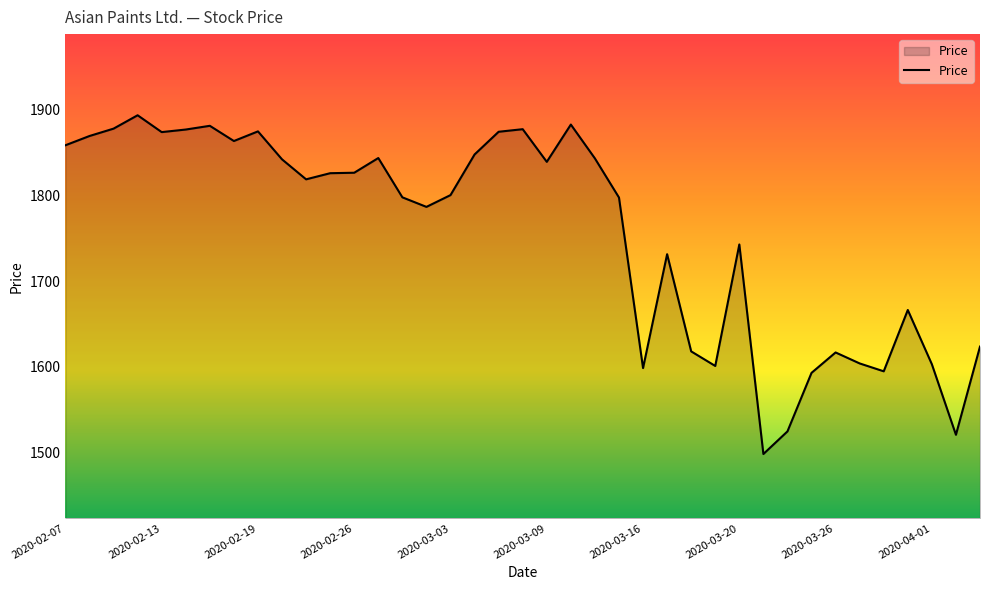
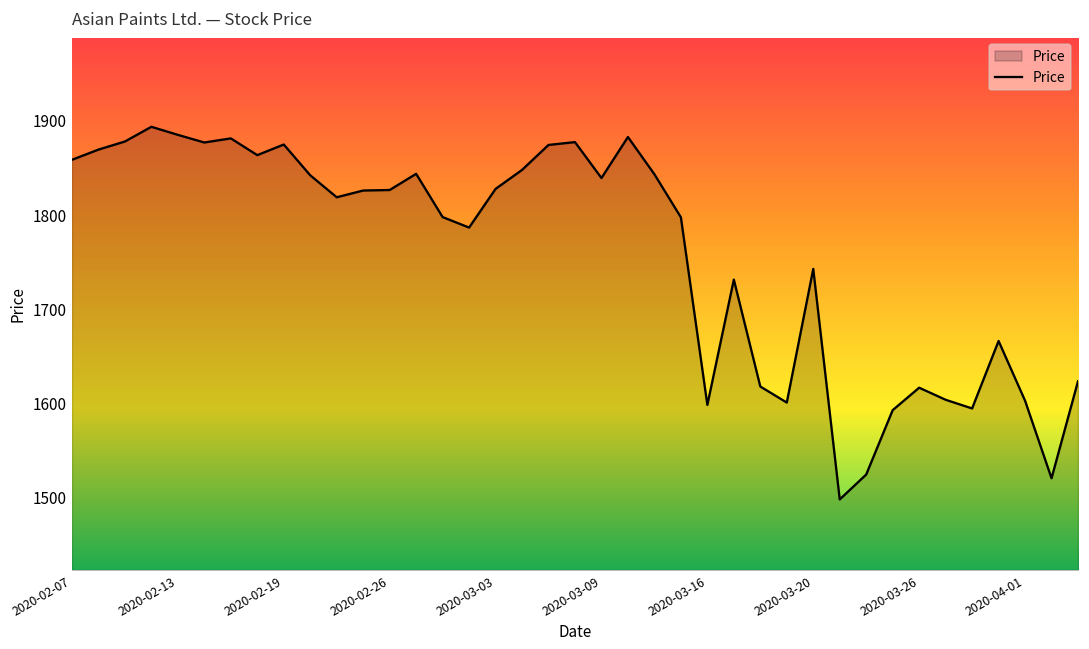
2020-02-13: 1870 -> 1890
2020-03-03: 1800 -> 1830
